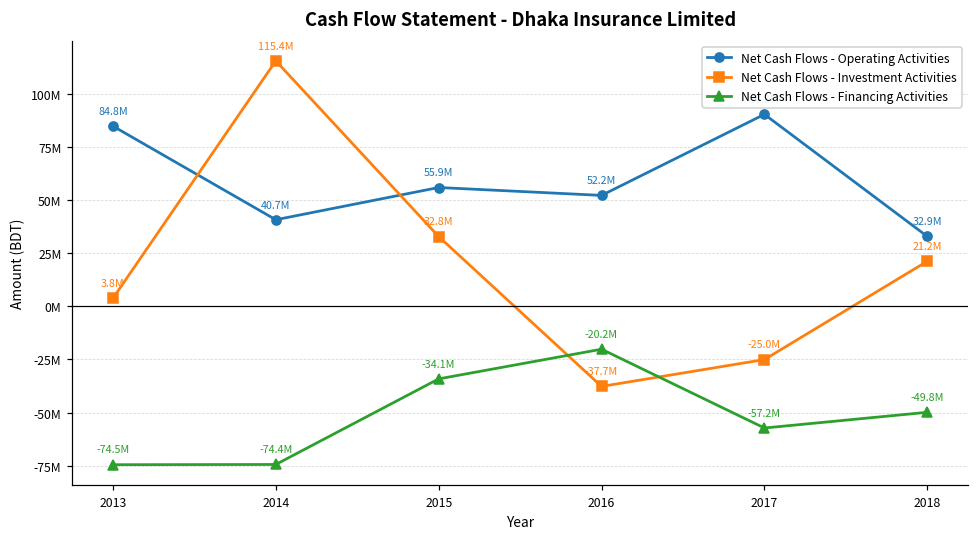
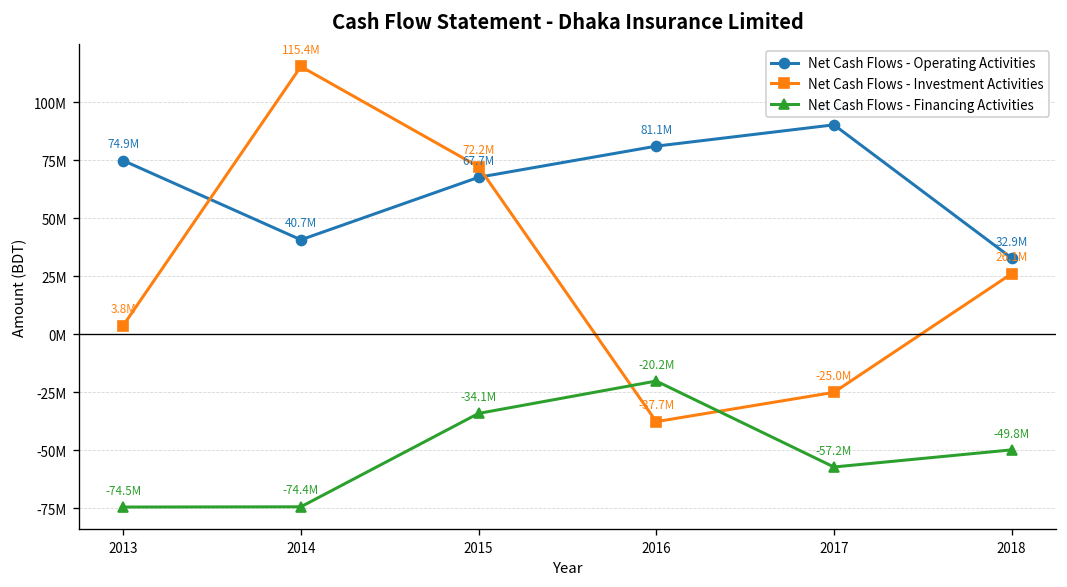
Net Cash Flows - Operating Activities, 2013: 84.8M -> 74.9M
Net Cash Flows - Operating Activities, 2015: 55.9M -> 67.7M
Net Cash Flows - Investment Activities, 2015: 32.8M -> 72.2M
Net Cash Flows - Operating Activities, 2016: 52.2M -> 81.1M
Net Cash Flows - Investment Activities, 2018: 21.2M -> 26.1M
